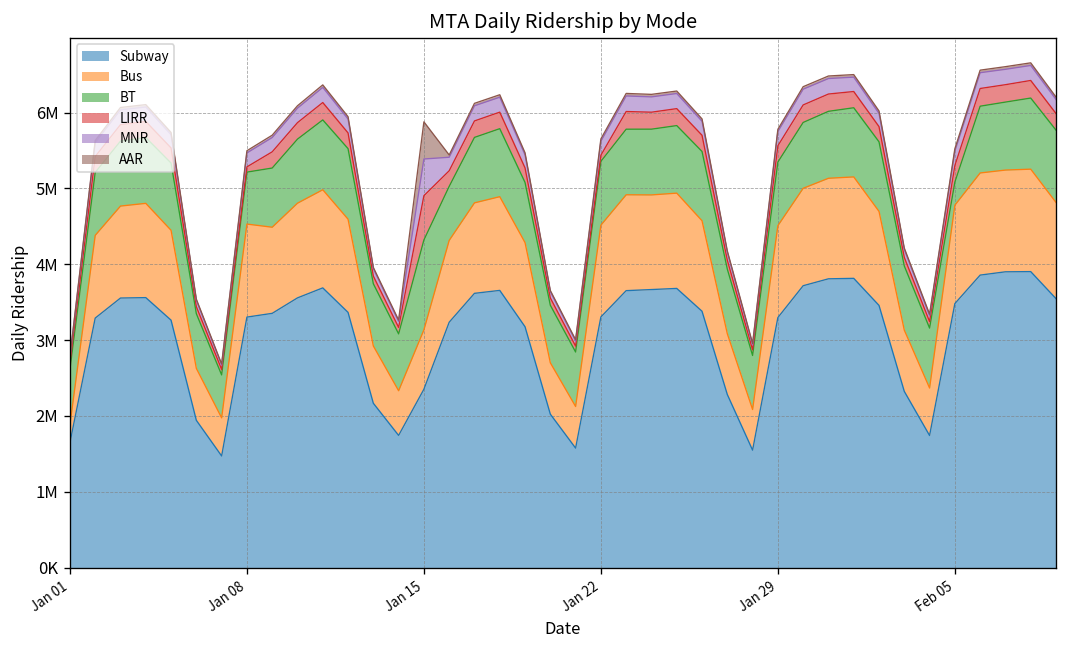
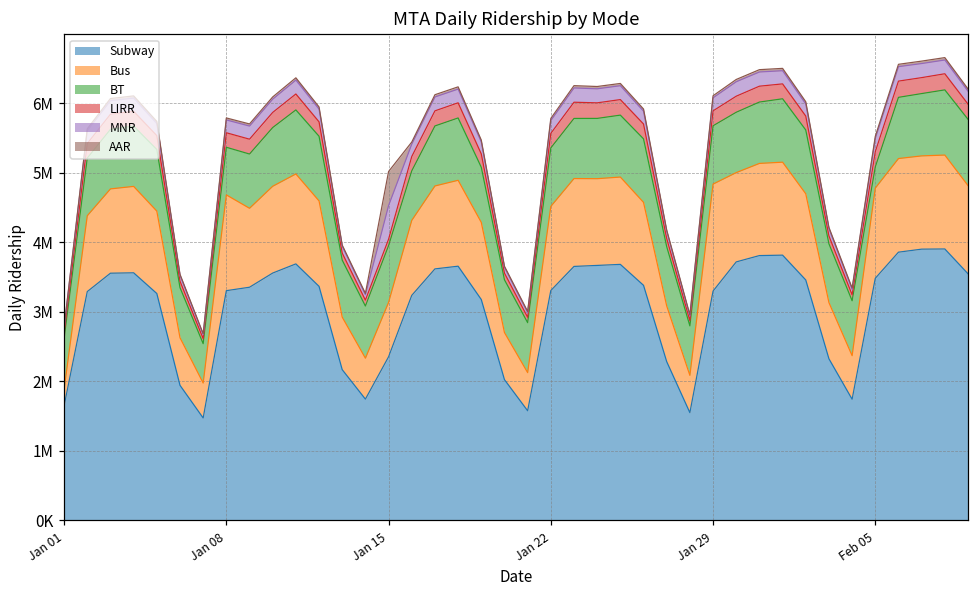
Bus, Jan 08: 1200000 -> 1400000
LIRR, Jan 08: 100000 -> 200000
BT, Jan 15: 1200000 -> 800000
LIRR, Jan 15: 600000 -> 100000
LIRR, Jan 22: 100000 -> 200000
Bus, Jan 29: 1200000 -> 1500000
